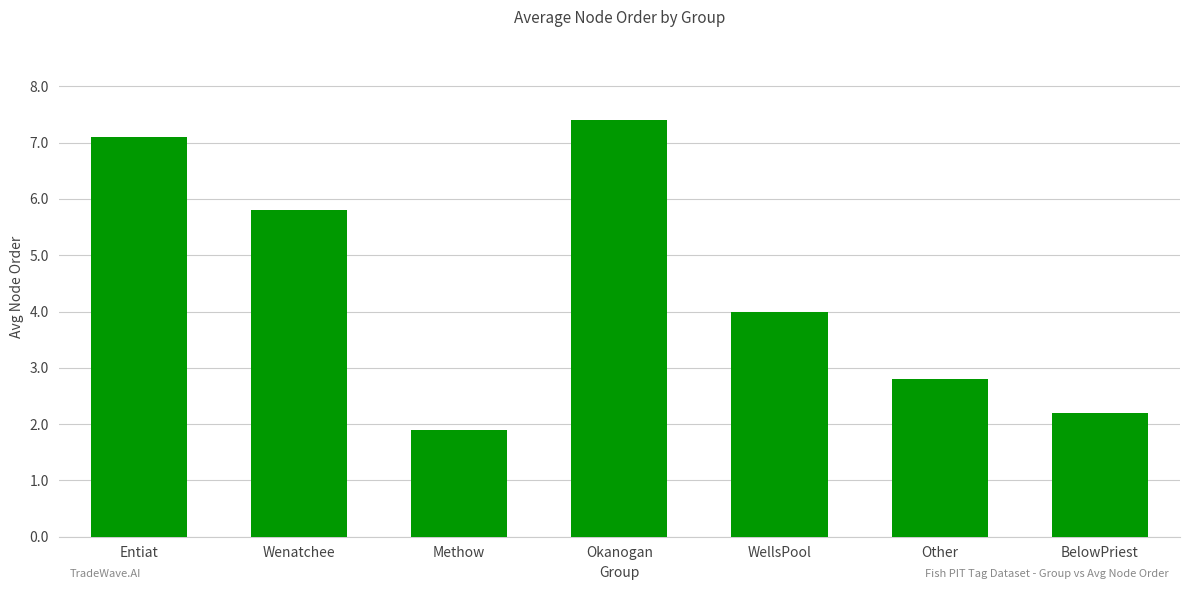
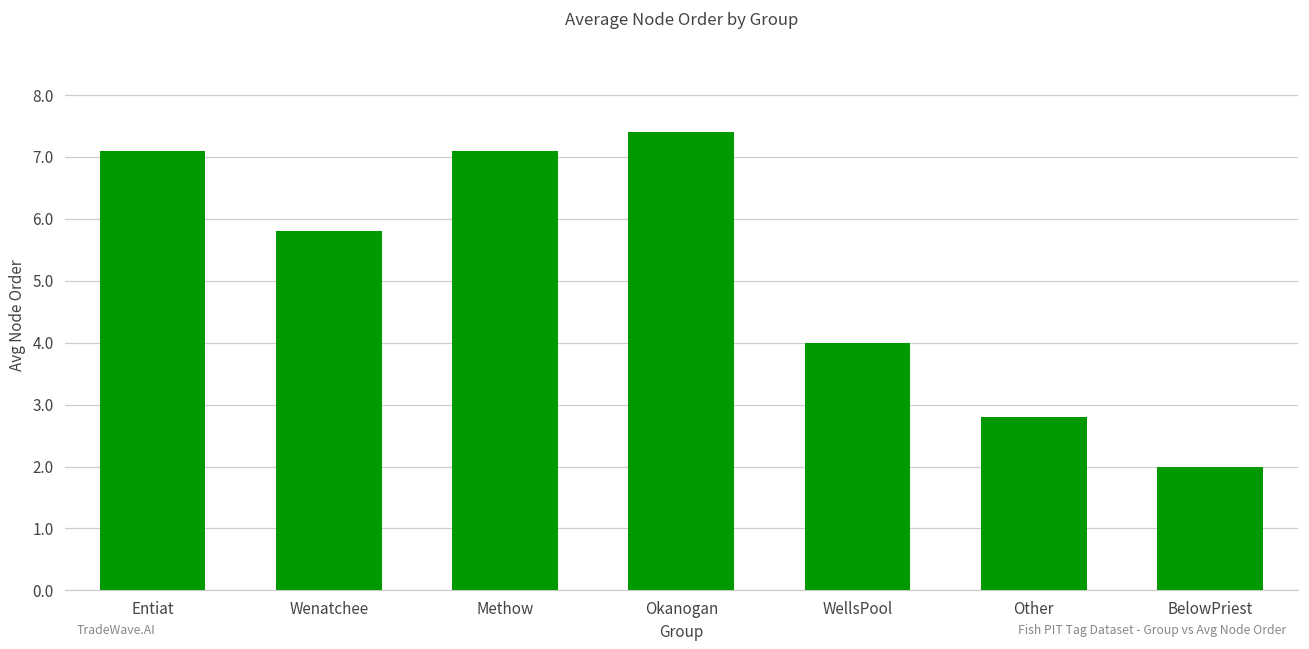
Methow: 1.9 -> 7.1
BelowPriest: 2.2 -> 2.0
